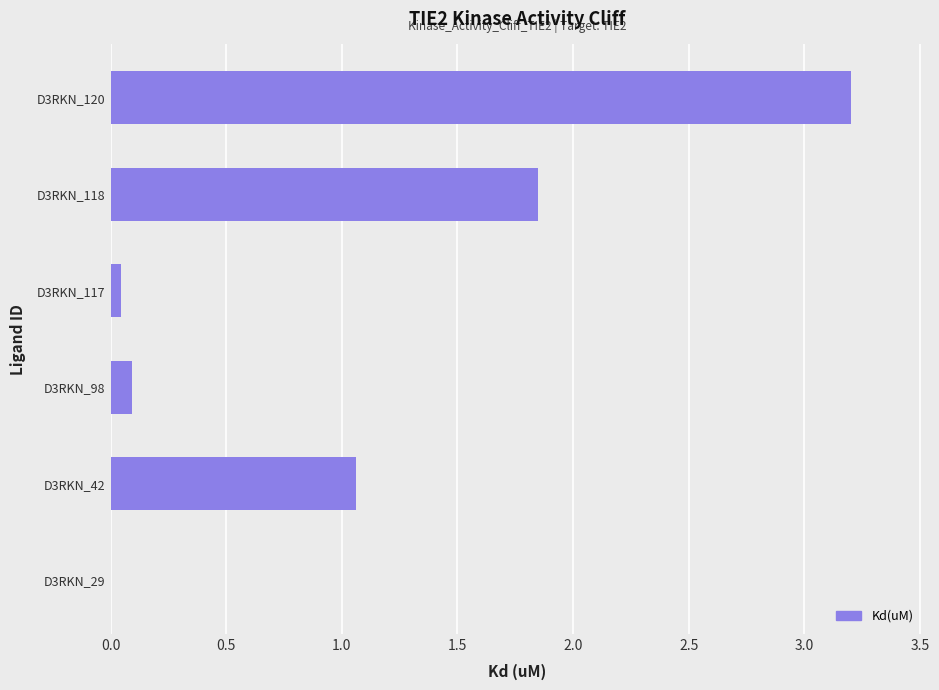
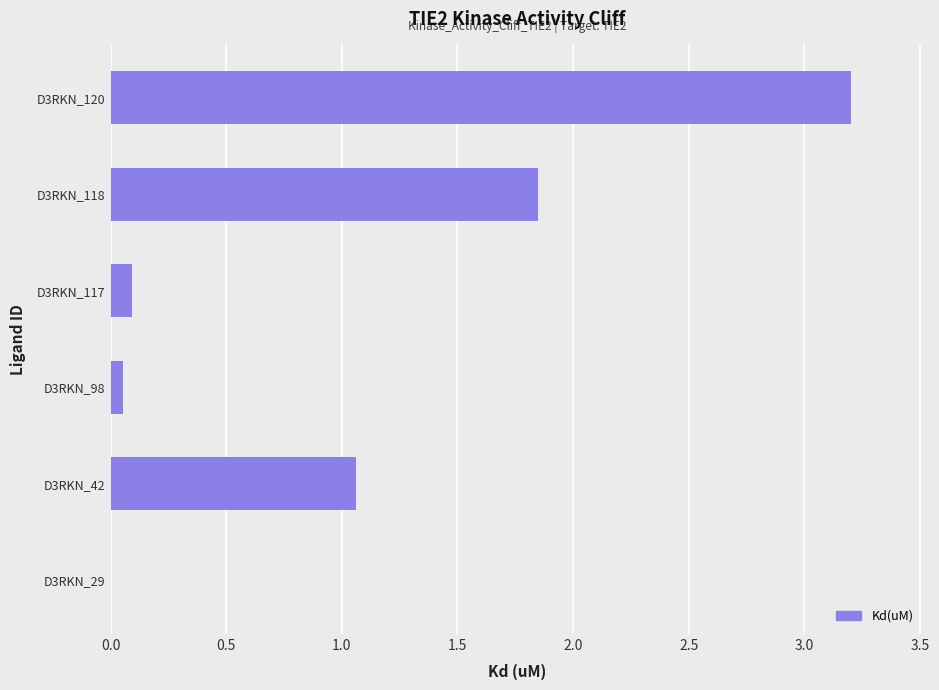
D3RKN_117: 0.04 -> 0.09
D3RKN_98: 0.09 -> 0.06
